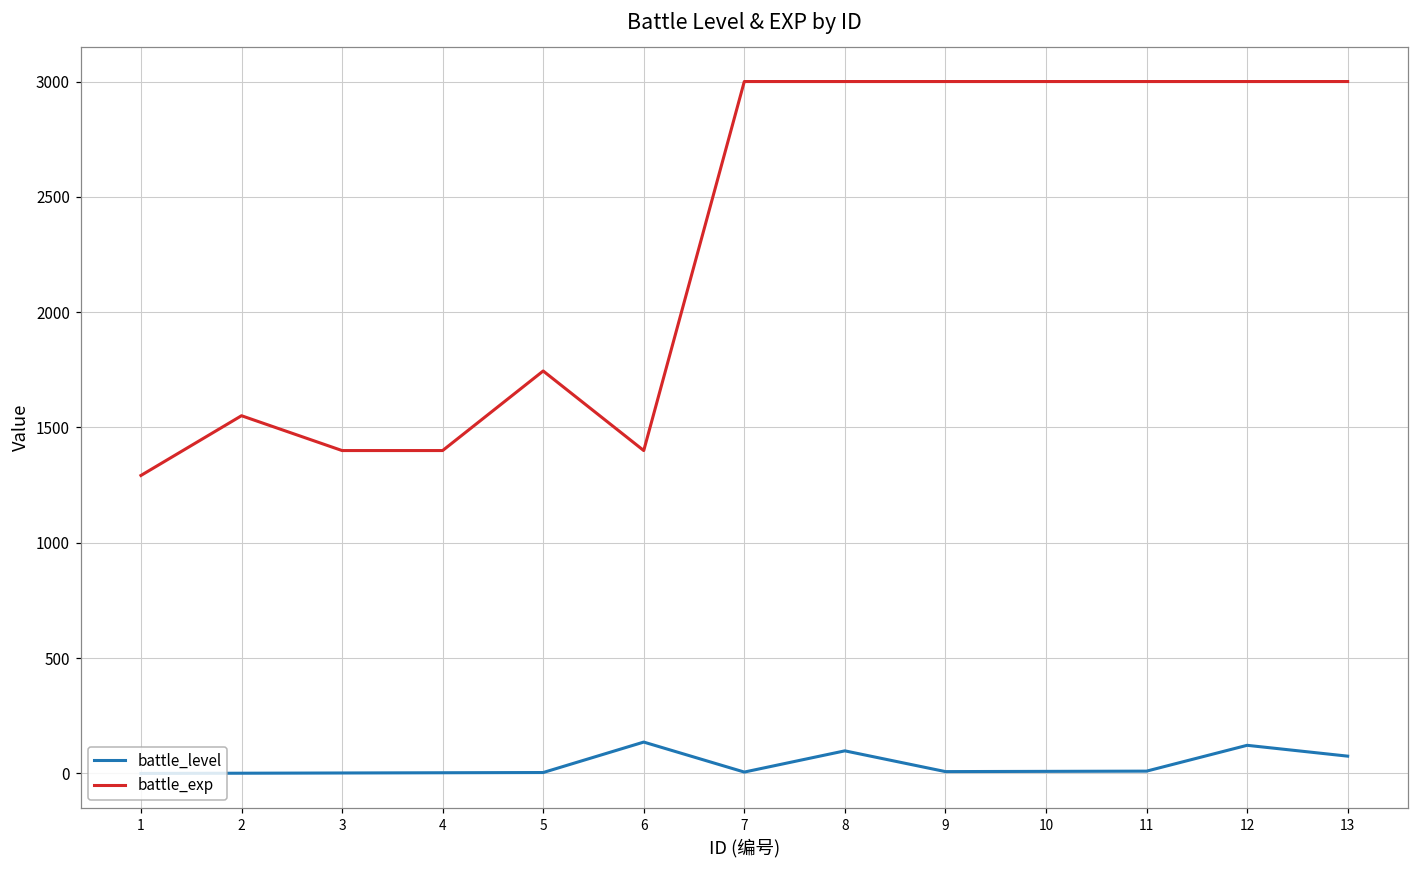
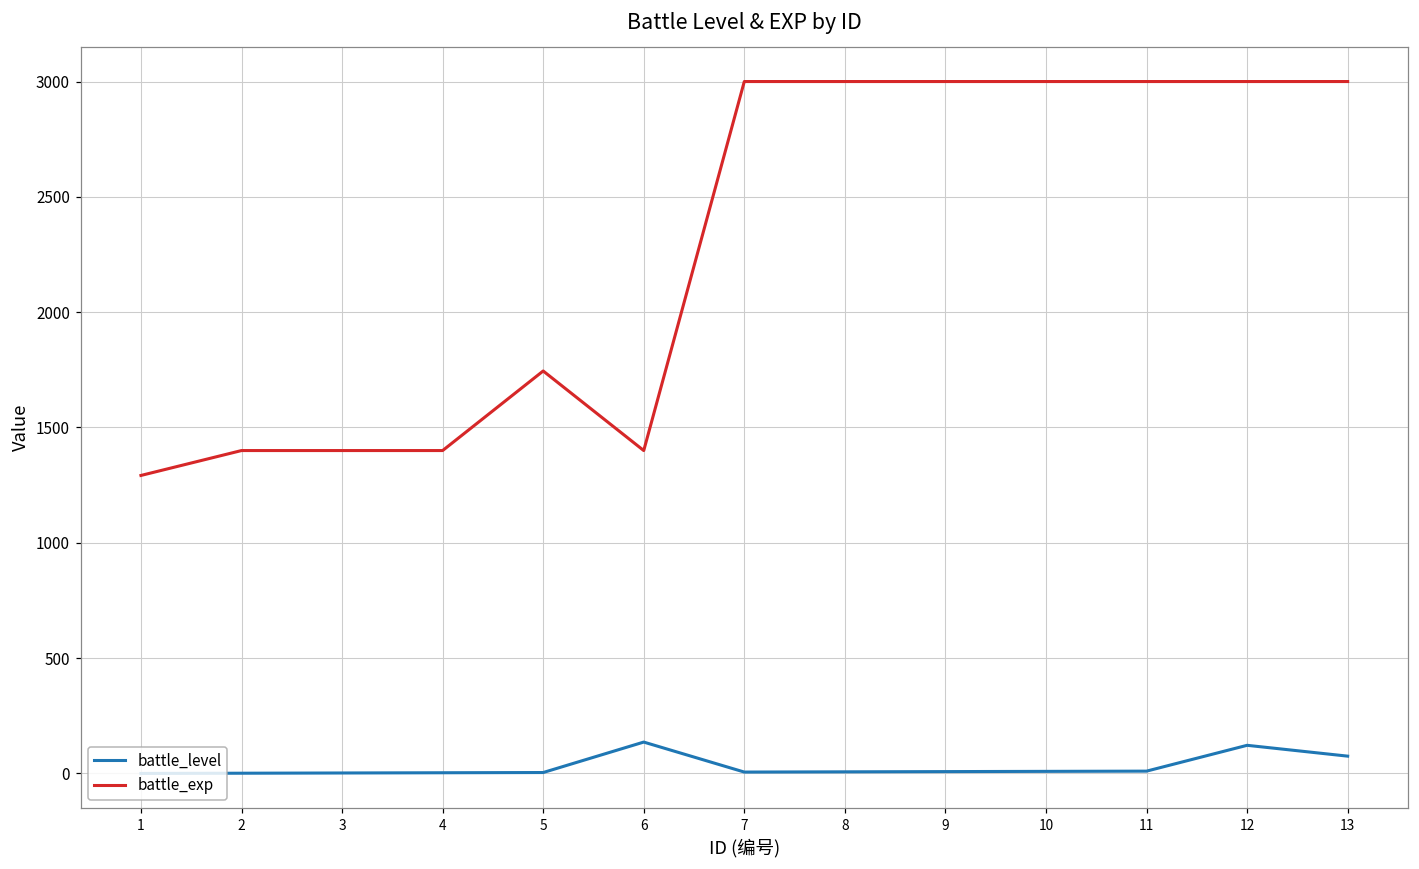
battle_exp, 2: 1550 -> 1400
battle_level, 8: 100 -> 10
